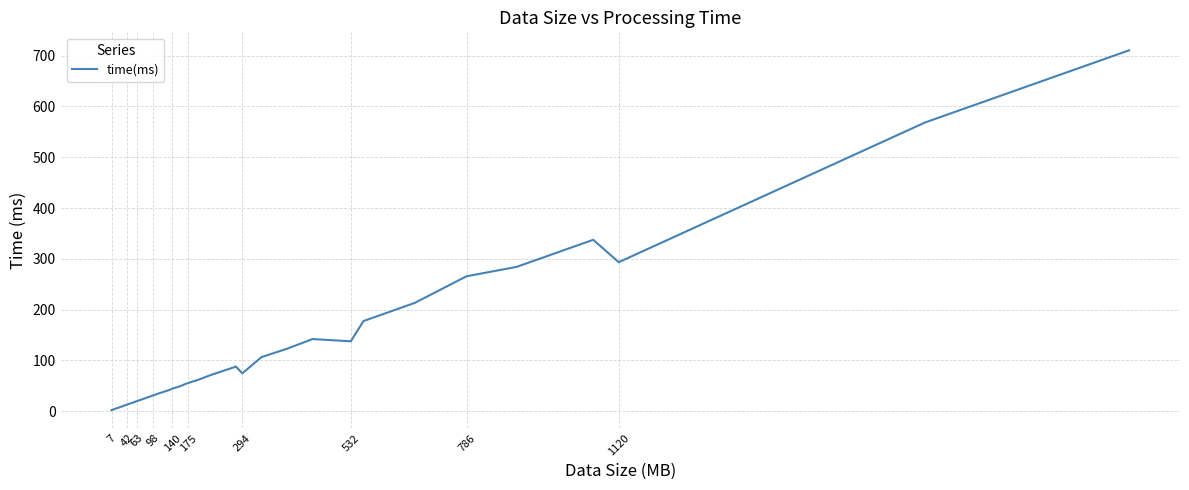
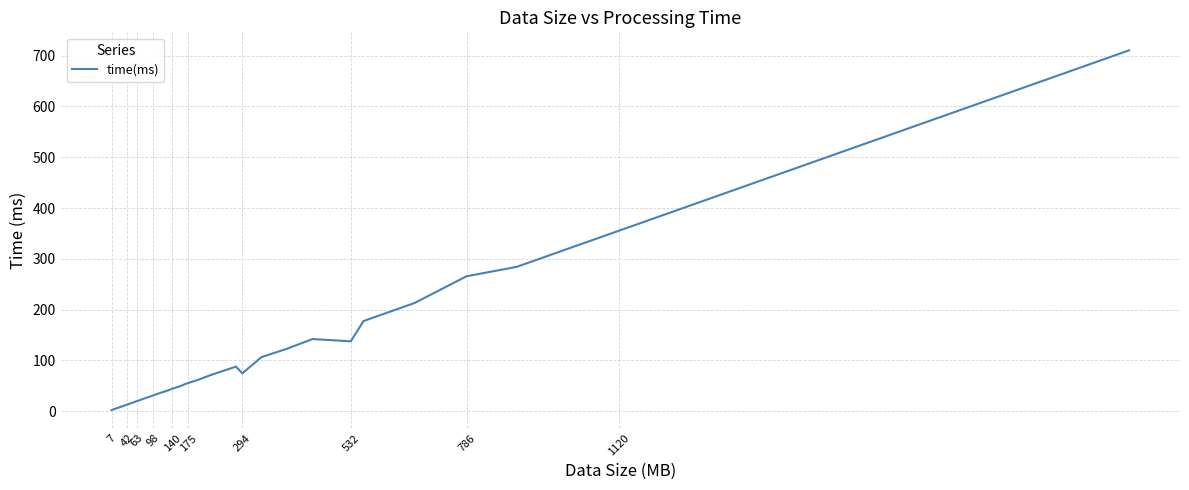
1120: 290 -> 360
